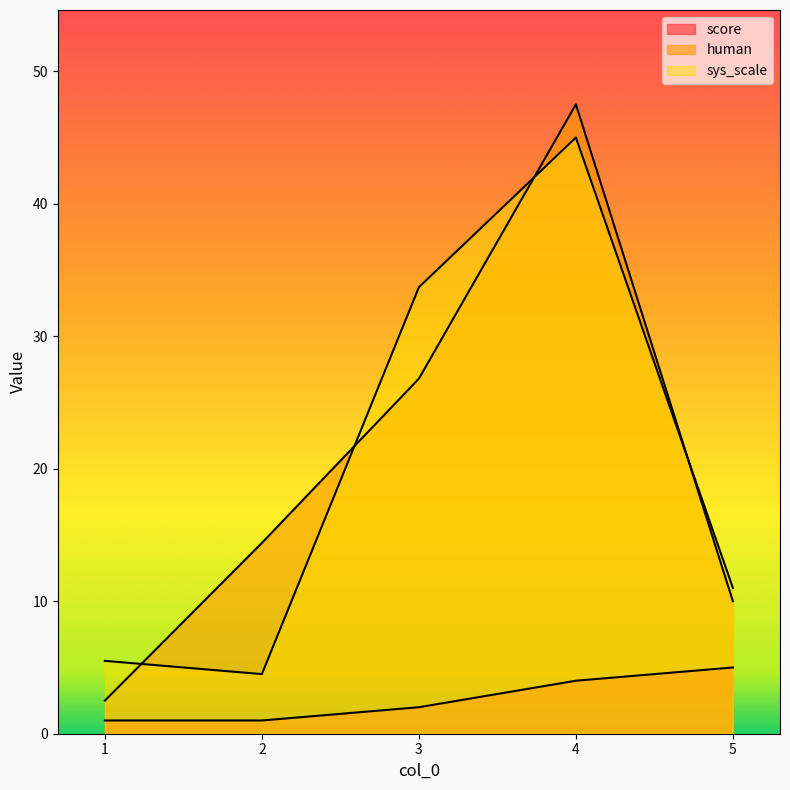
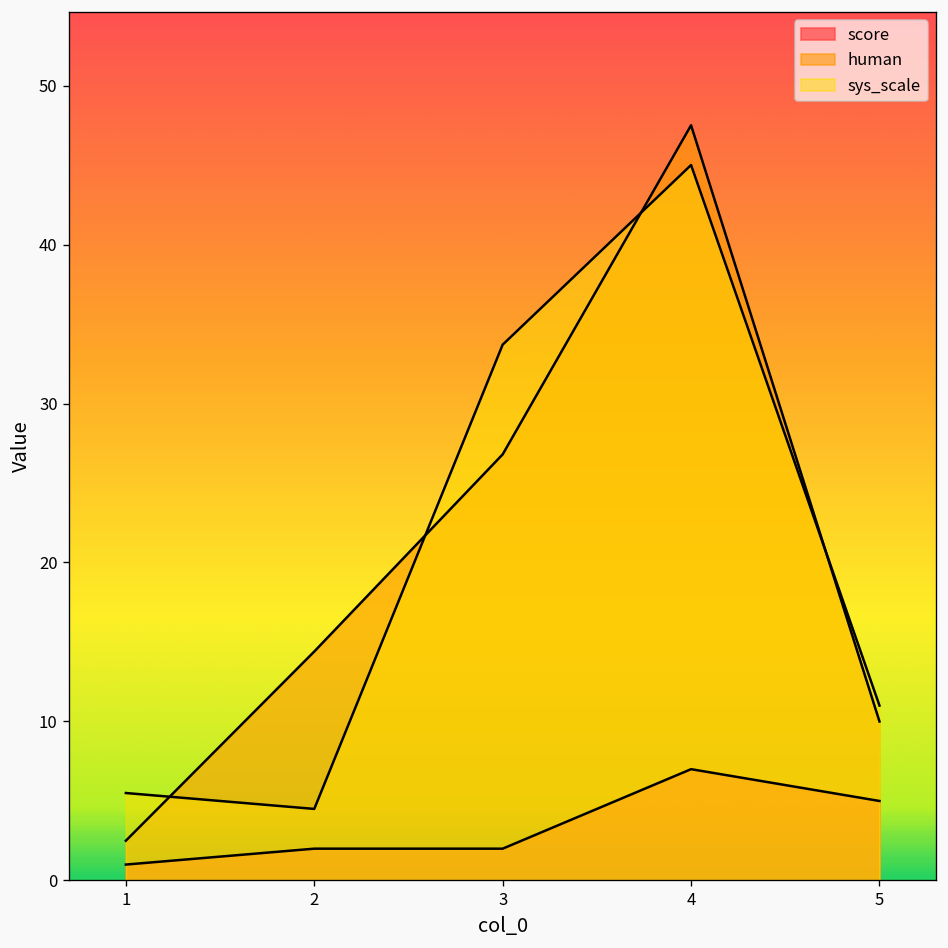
score, 2: 1 -> 2
score, 4: 4 -> 7
